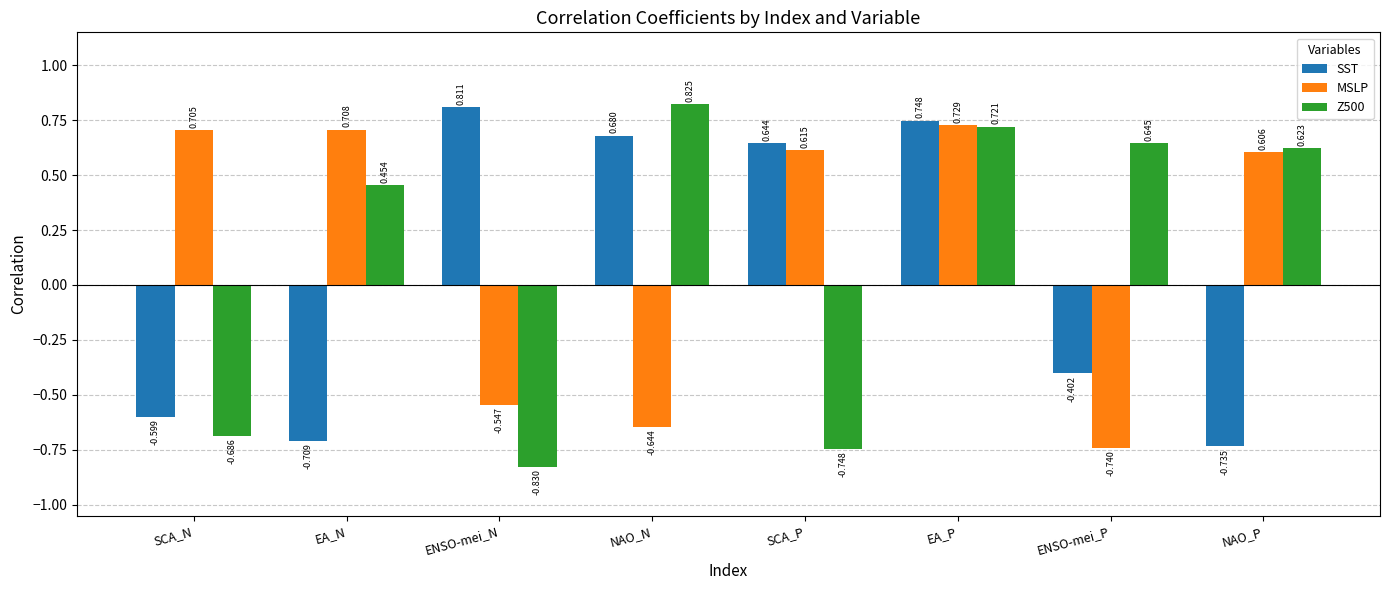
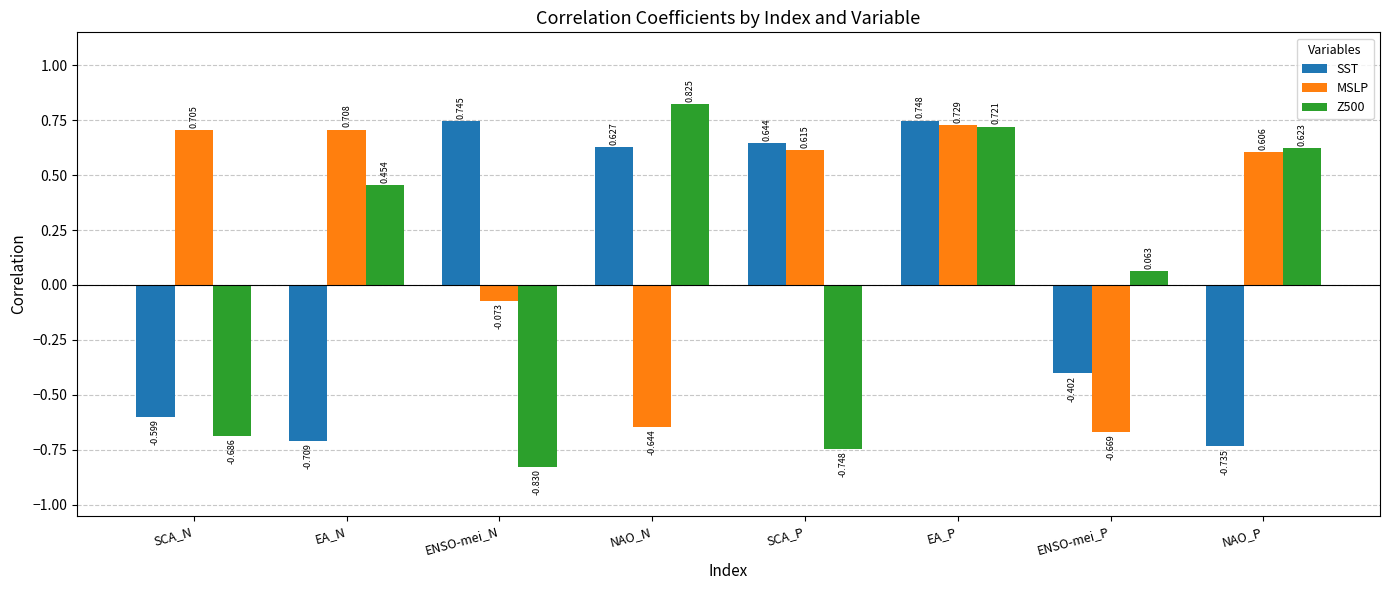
SST, ENSO-mei_N: 0.811 -> 0.745
MSLP, ENSO-mei_N: -0.547 -> -0.073
SST, NAO_N: 0.680 -> 0.627
MSLP, ENSO-mei_P: -0.740 -> -0.669
Z500, ENSO-mei_P: 0.645 -> 0.063
